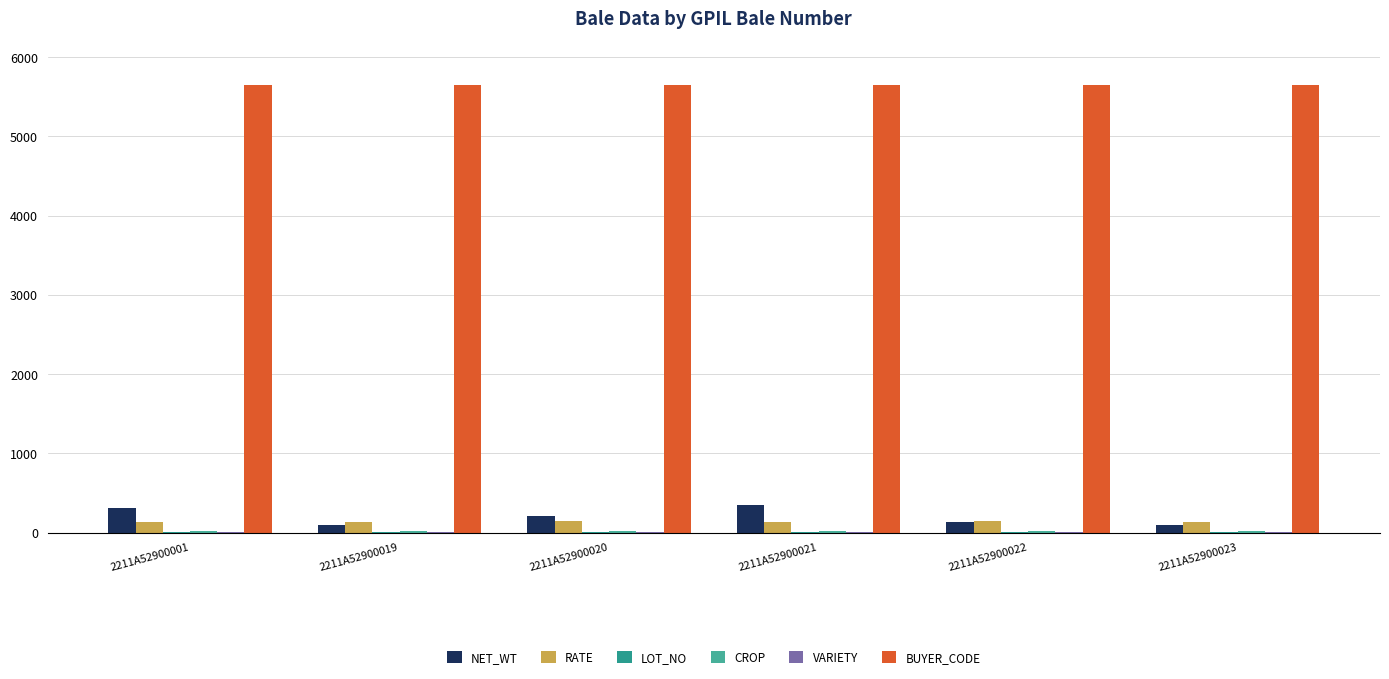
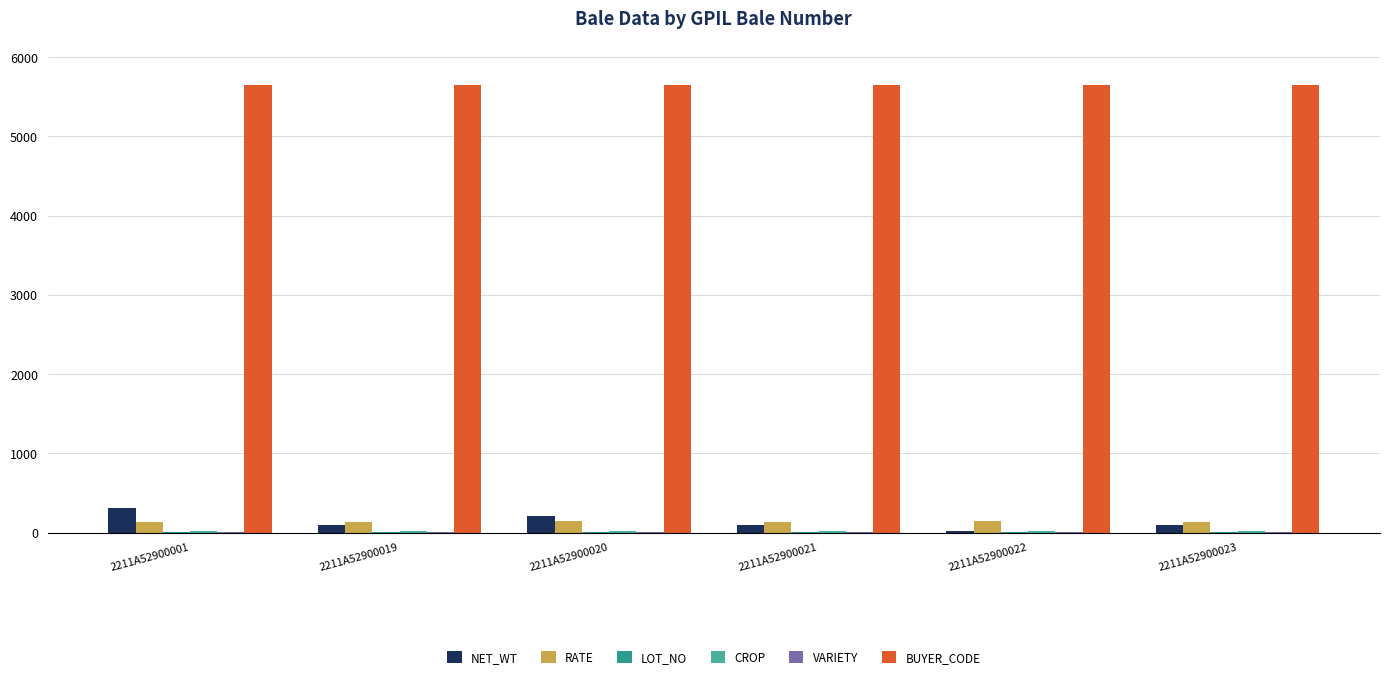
NET_WT, 2211A52900021: 400 -> 100
NET_WT, 2211A52900022: 100 -> 0
